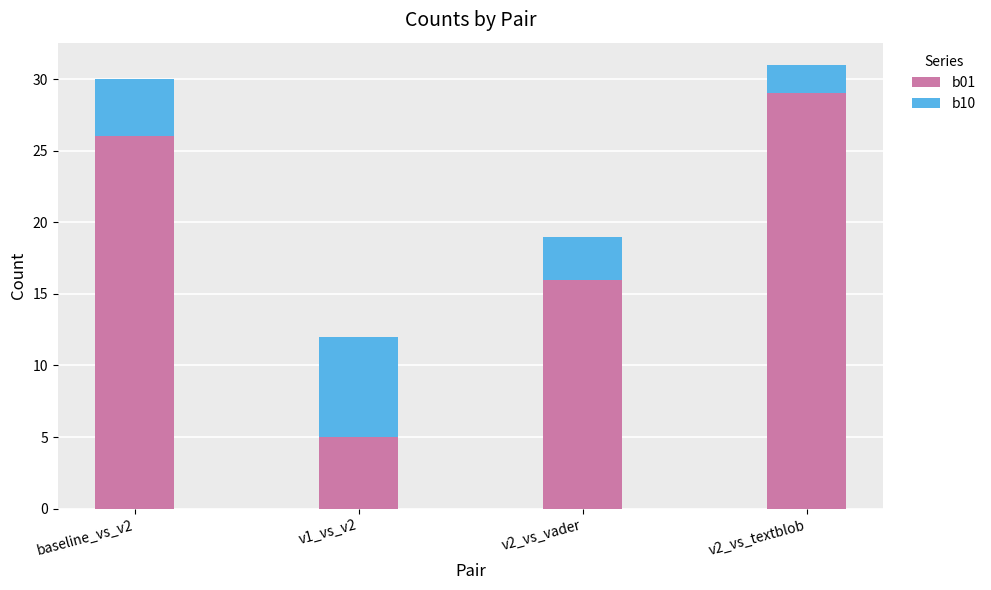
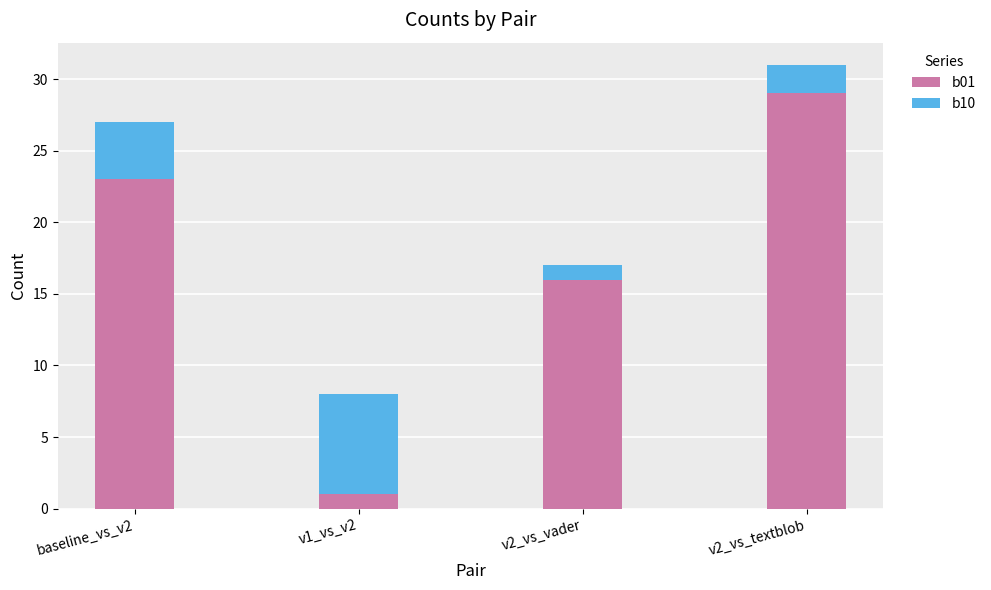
b01, baseline_vs_v2: 26 -> 23
b01, v1_vs_v2: 5 -> 1
b10, v2_vs_vader: 3 -> 1
